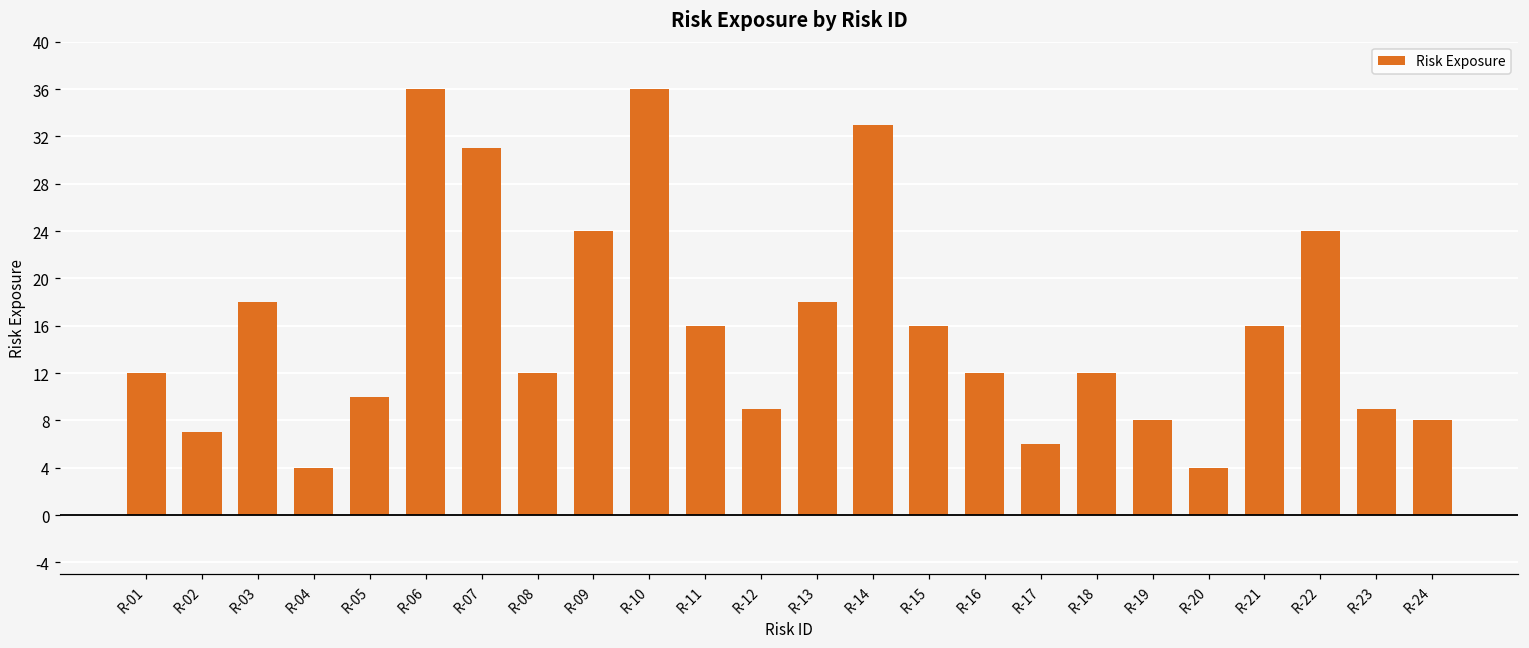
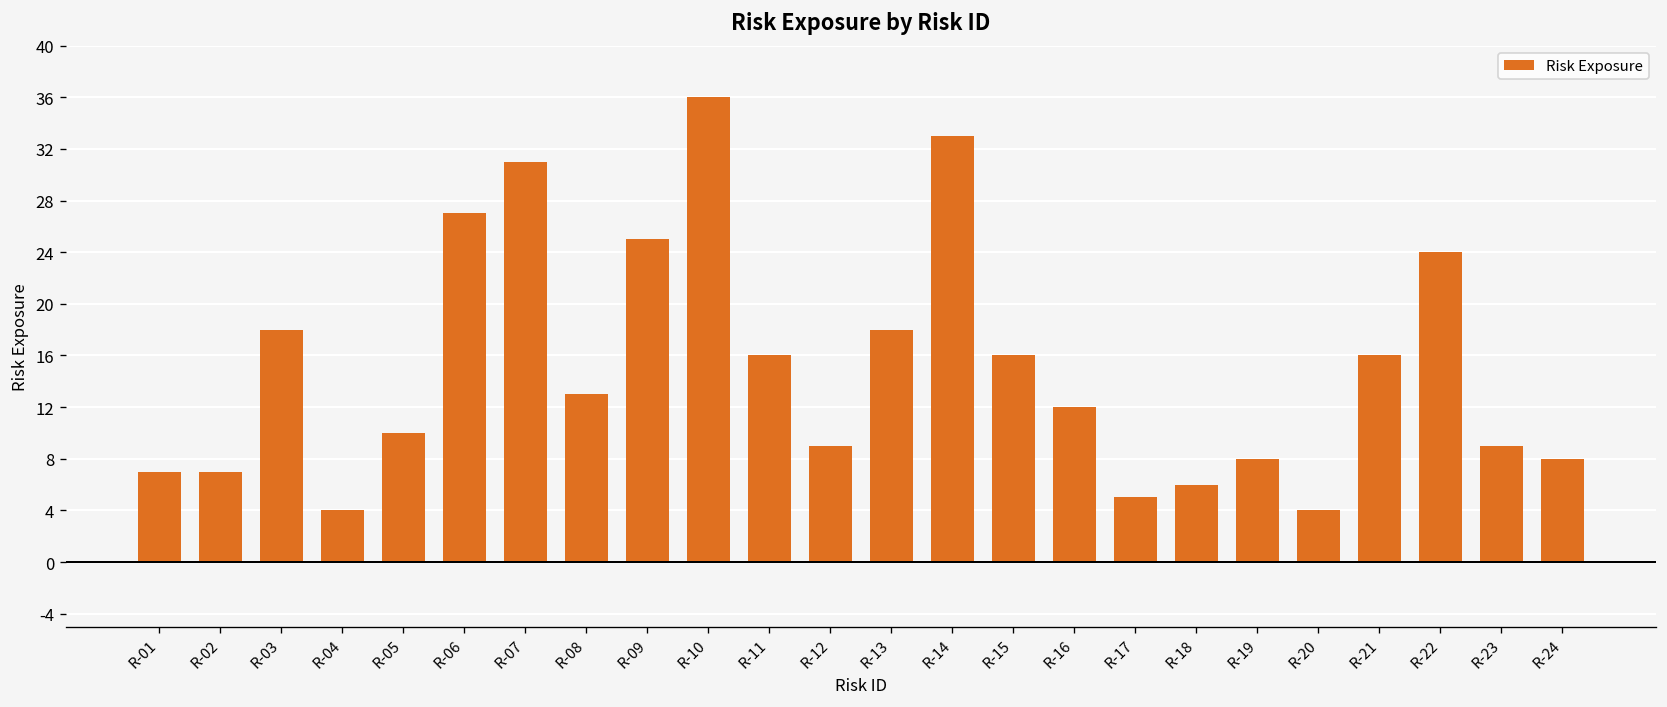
R-01: 12 -> 7
R-06: 36 -> 27
R-08: 12 -> 13
R-09: 24 -> 25
R-17: 6 -> 5
R-18: 12 -> 6
